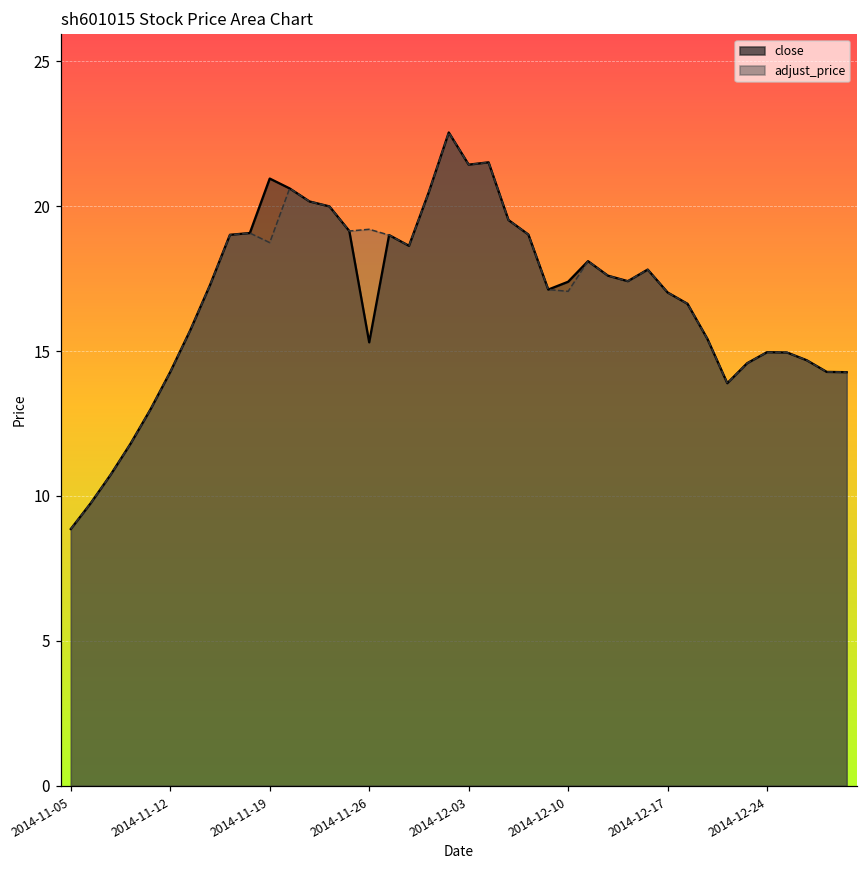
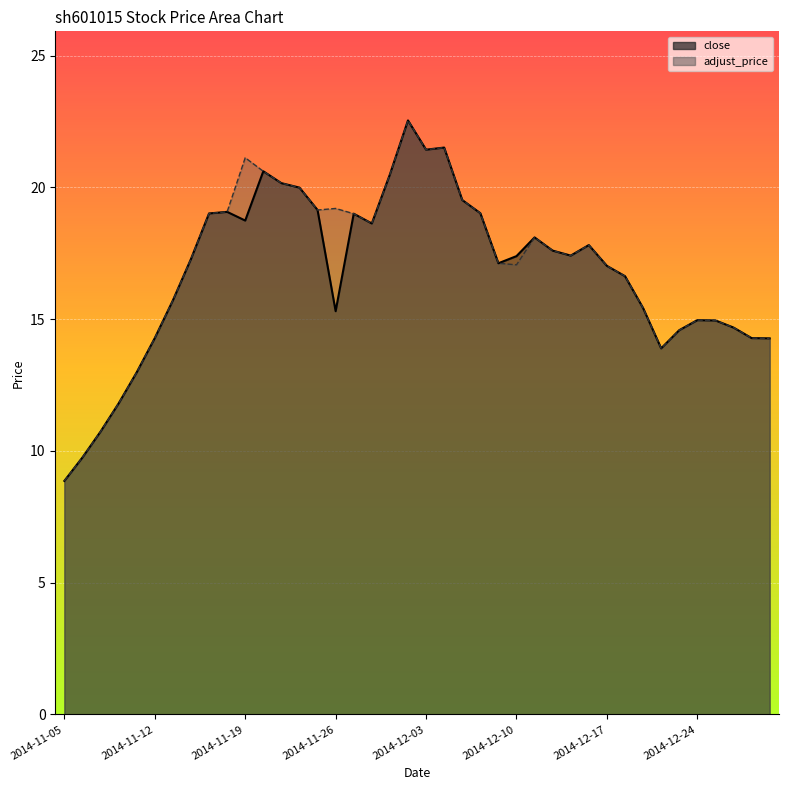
close, 2014-11-19: 21.0 -> 18.7
adjust_price, 2014-11-19: 18.7 -> 21.1
